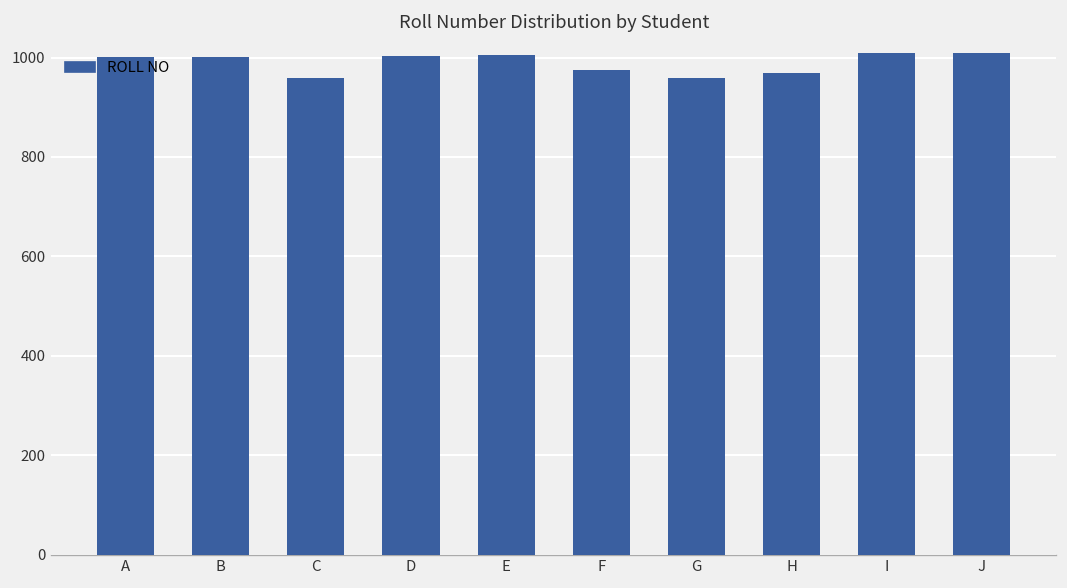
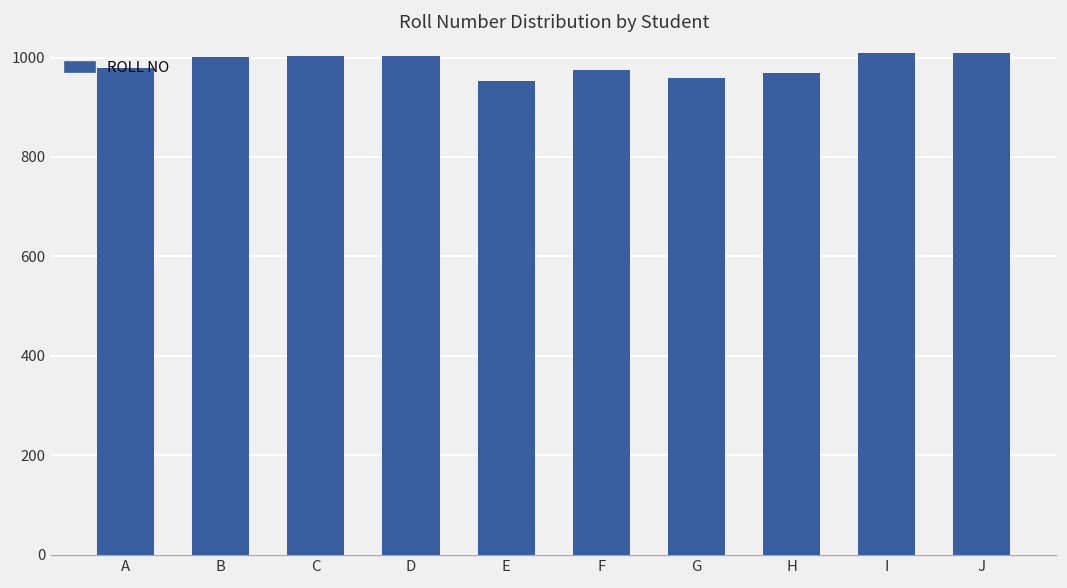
A: 1000 -> 980
C: 960 -> 1000
E: 1010 -> 950
